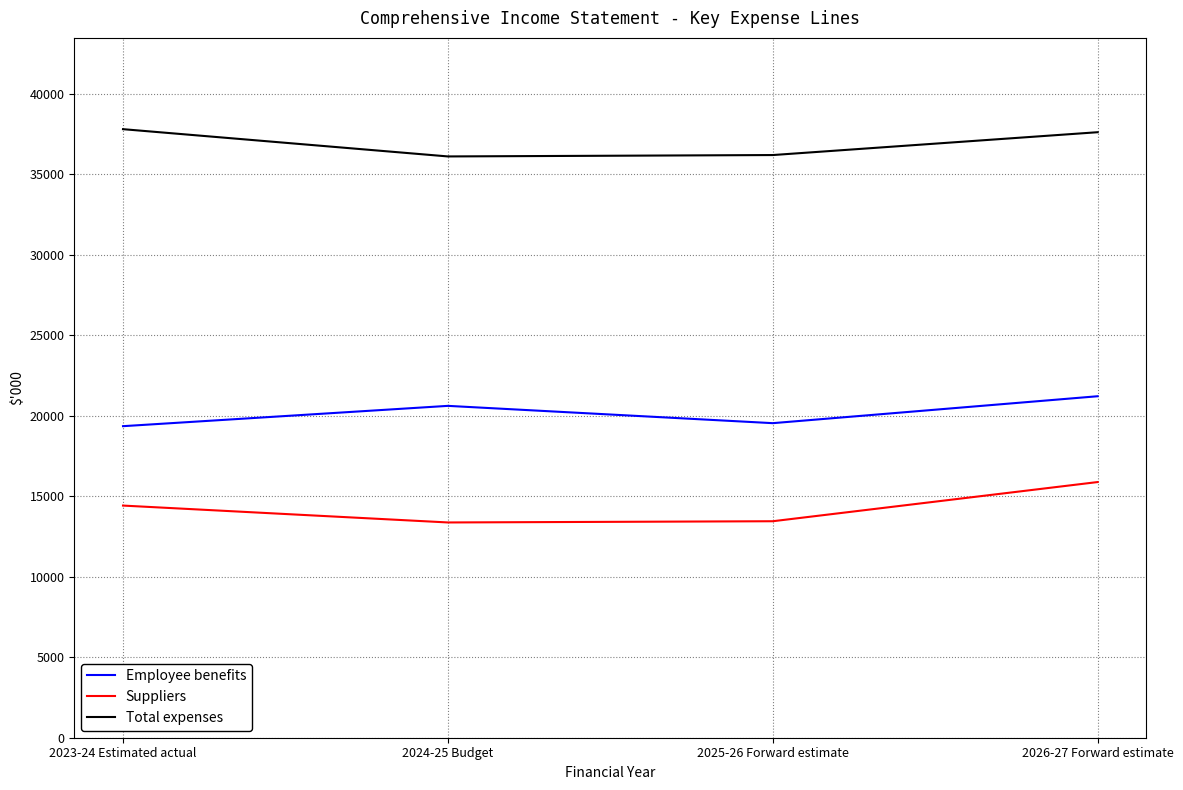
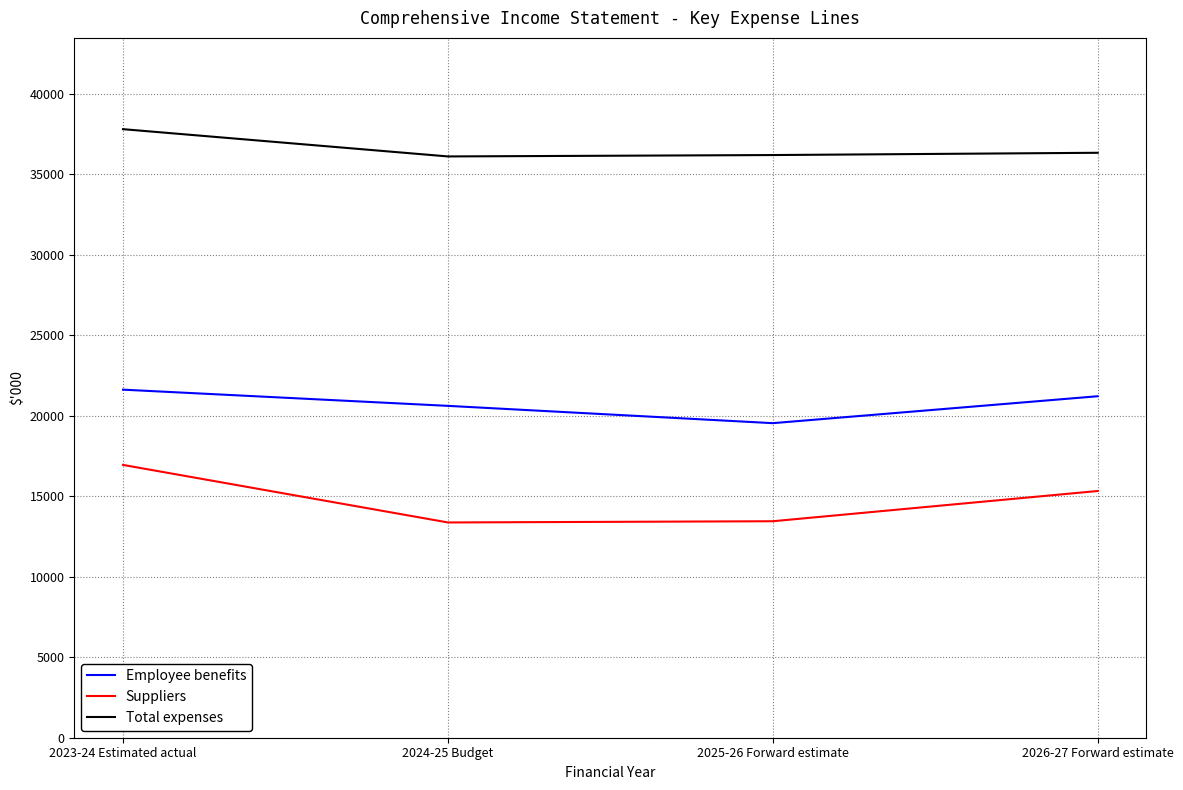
Employee benefits, 2023-24 Estimated actual: 19400 -> 21600
Suppliers, 2023-24 Estimated actual: 14400 -> 17000
Suppliers, 2026-27 Forward estimate: 15900 -> 15300
Total expenses, 2026-27 Forward estimate: 37600 -> 36300
